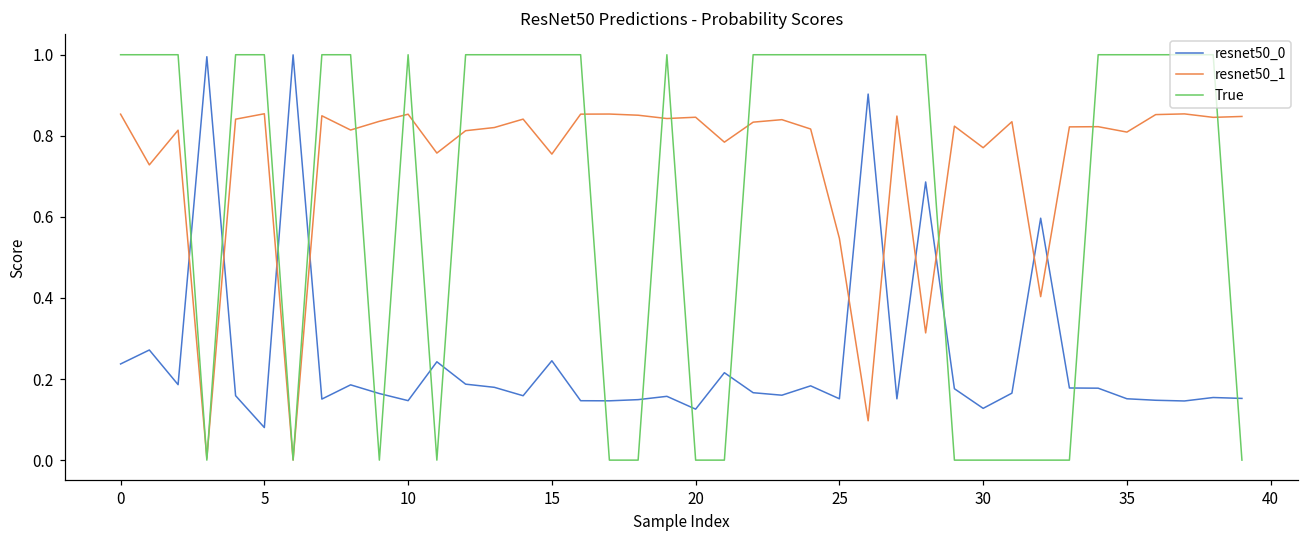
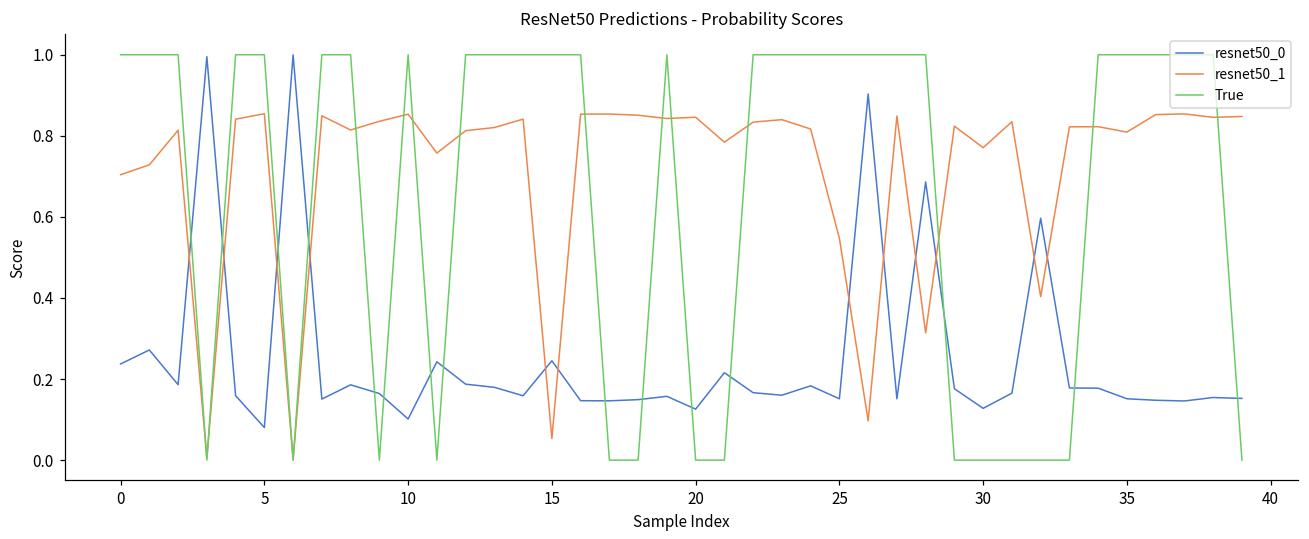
resnet50_1, 0: 0.85 -> 0.70
resnet50_0, 10: 0.15 -> 0.10
resnet50_1, 15: 0.75 -> 0.05
